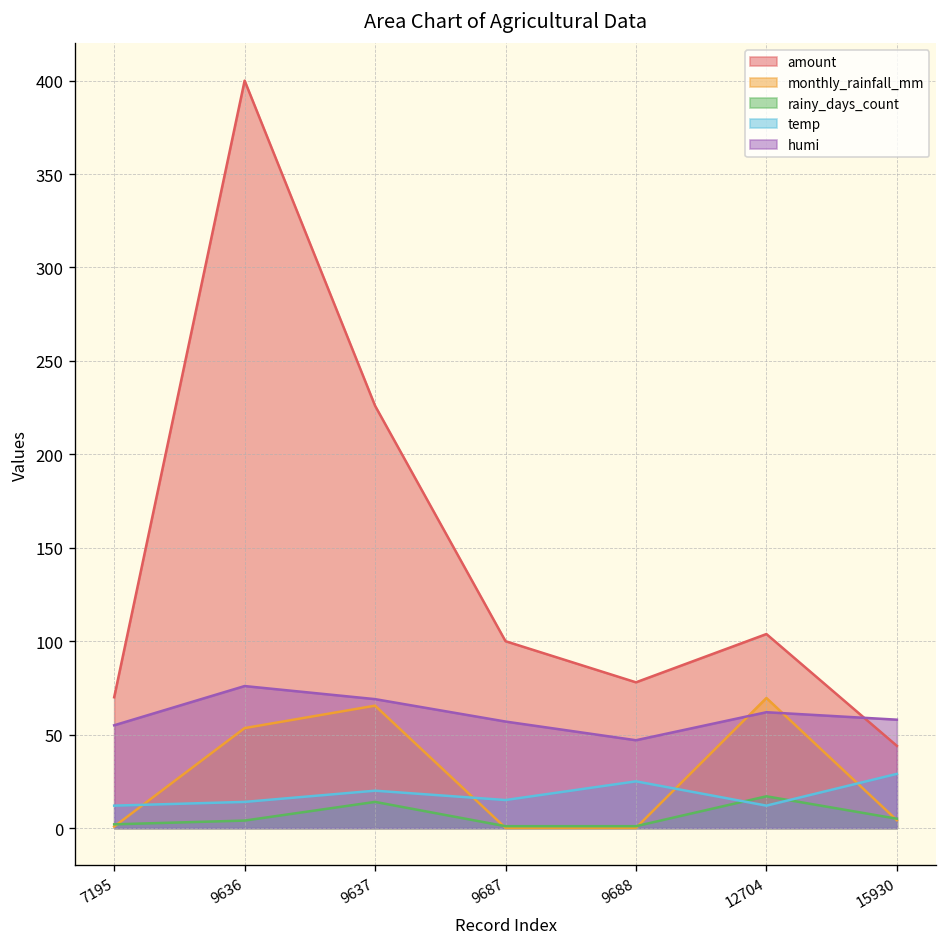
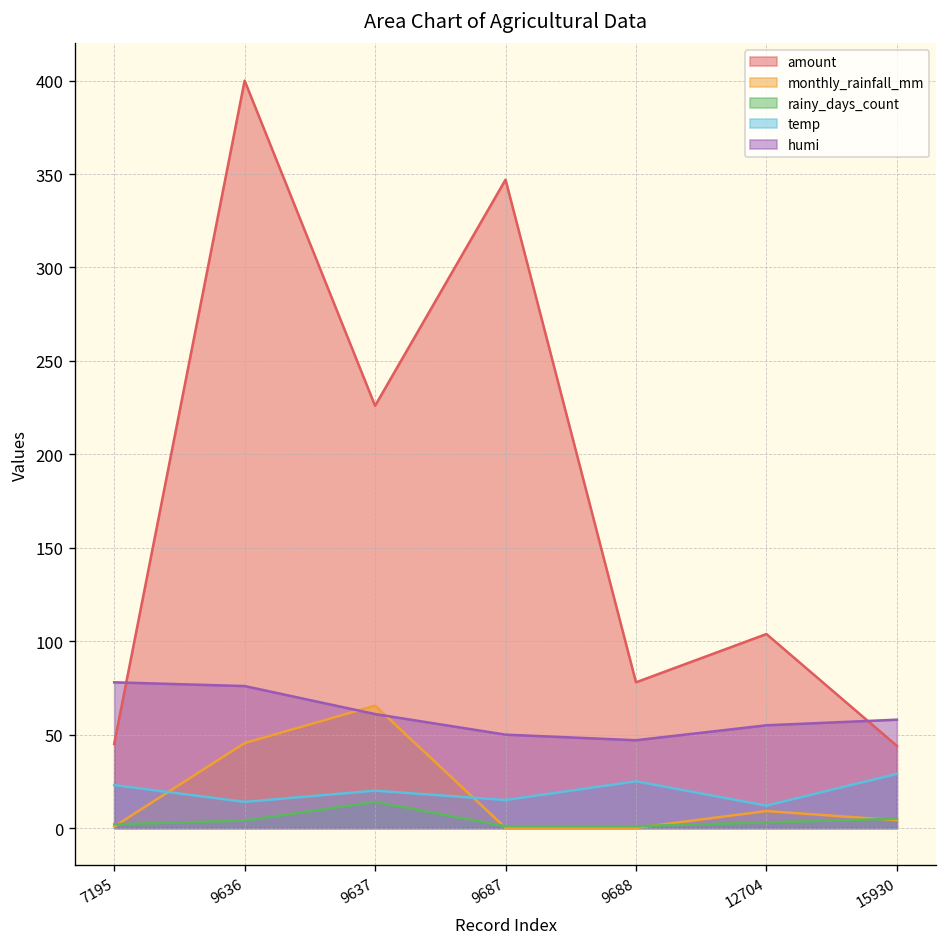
amount, 7195: 70 -> 45
temp, 7195: 12 -> 23
humi, 7195: 55 -> 78
monthly_rainfall_mm, 9636: 54 -> 46
humi, 9637: 69 -> 61
amount, 9687: 100 -> 347
humi, 9687: 57 -> 50
monthly_rainfall_mm, 12704: 70 -> 9
rainy_days_count, 12704: 17 -> 3
humi, 12704: 62 -> 55
